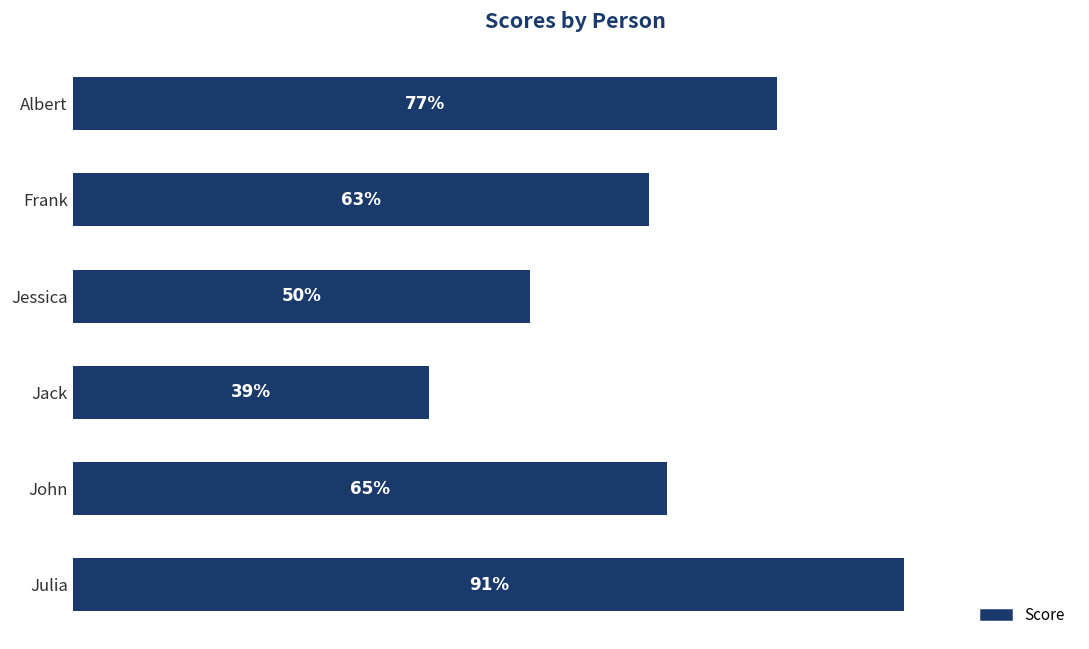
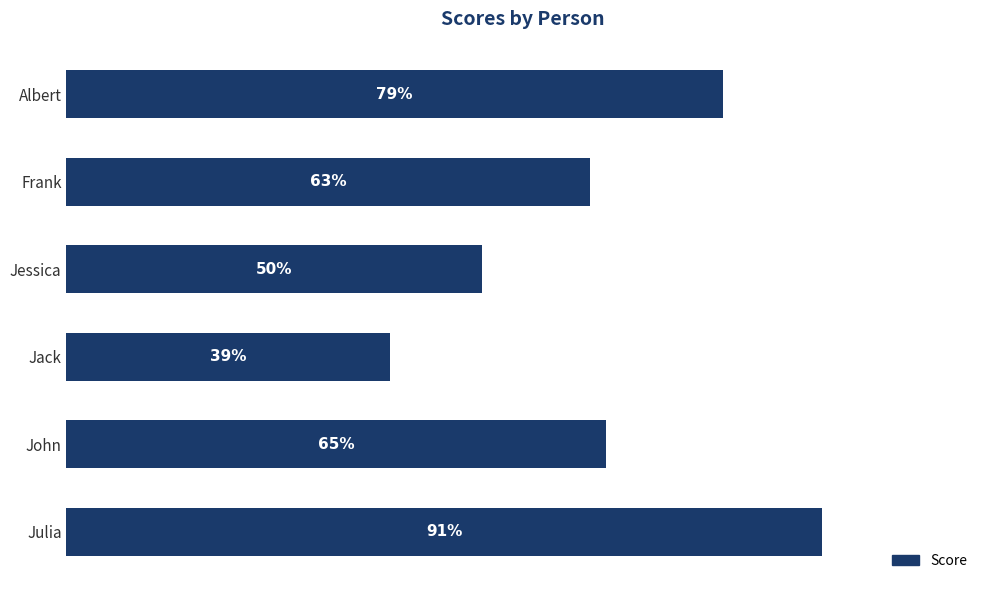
Albert: 77% -> 79%
